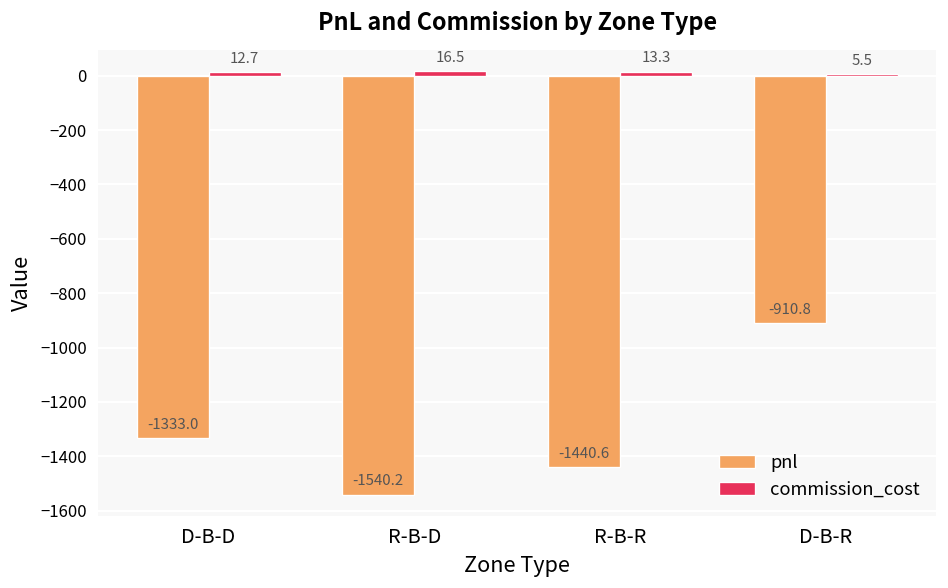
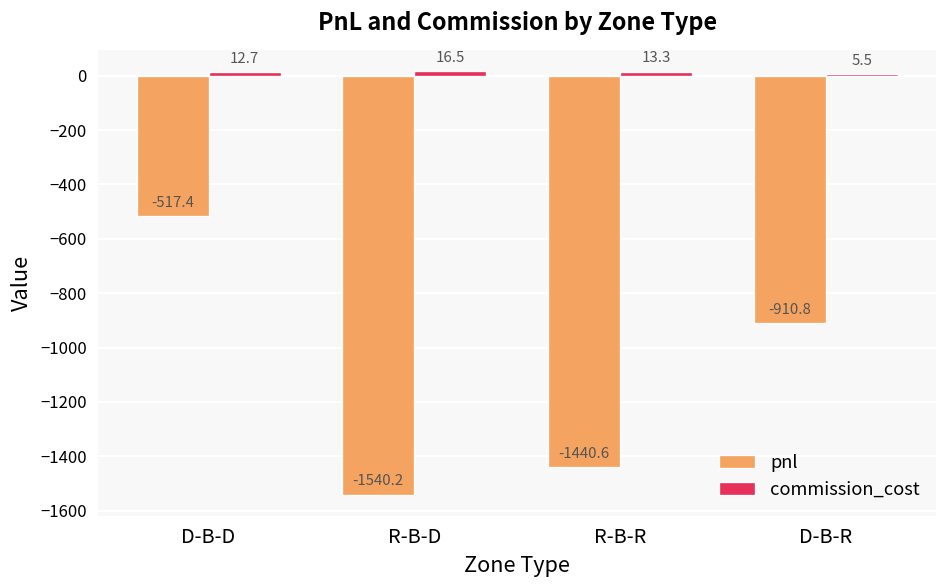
pnl, D-B-D: -1333.0 -> -517.4
